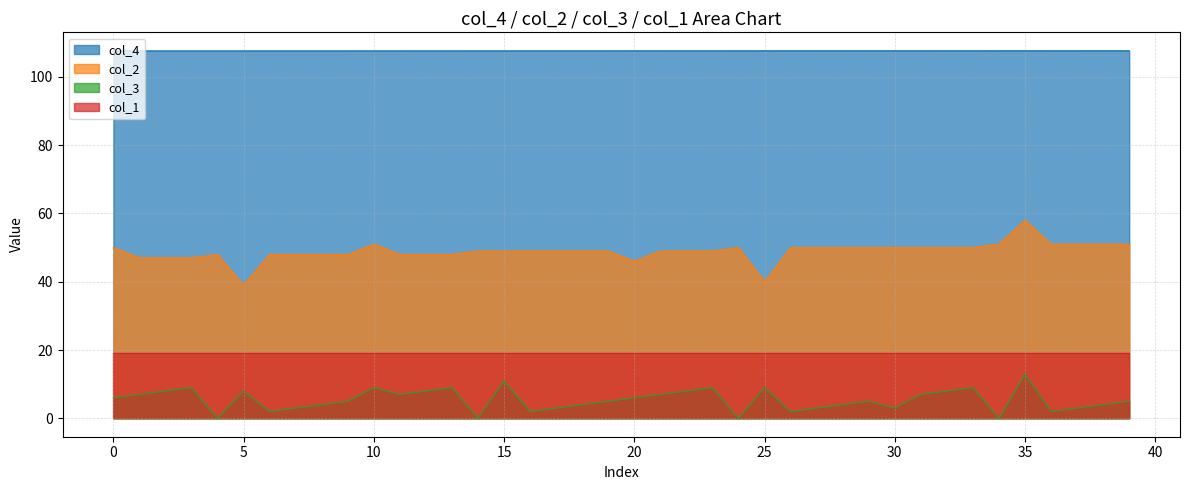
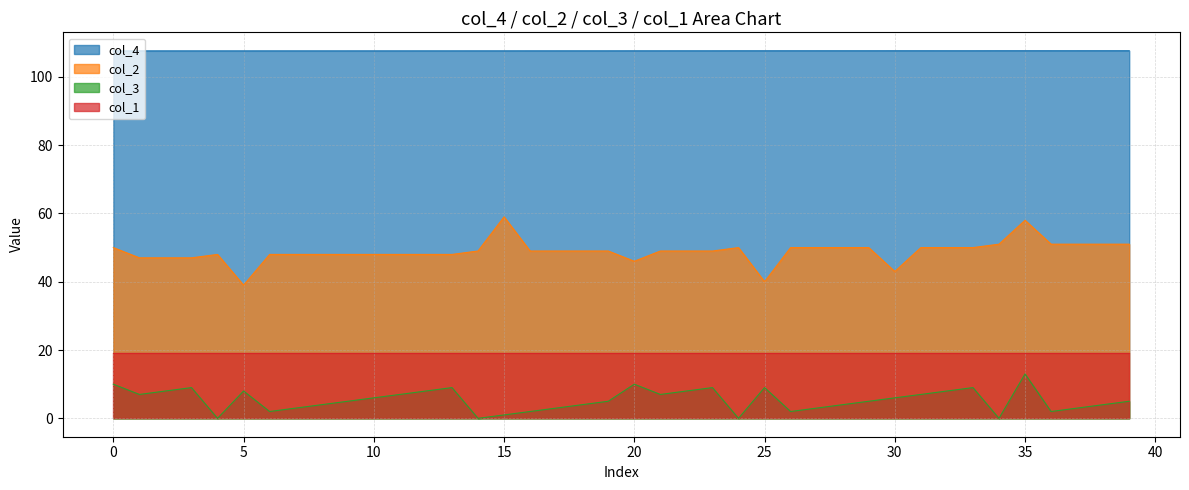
col_3, 0: 6 -> 10
col_2, 10: 51 -> 48
col_3, 10: 9 -> 6
col_2, 15: 49 -> 59
col_3, 15: 11 -> 1
col_3, 20: 6 -> 10
col_2, 30: 50 -> 43
col_3, 30: 3 -> 6
